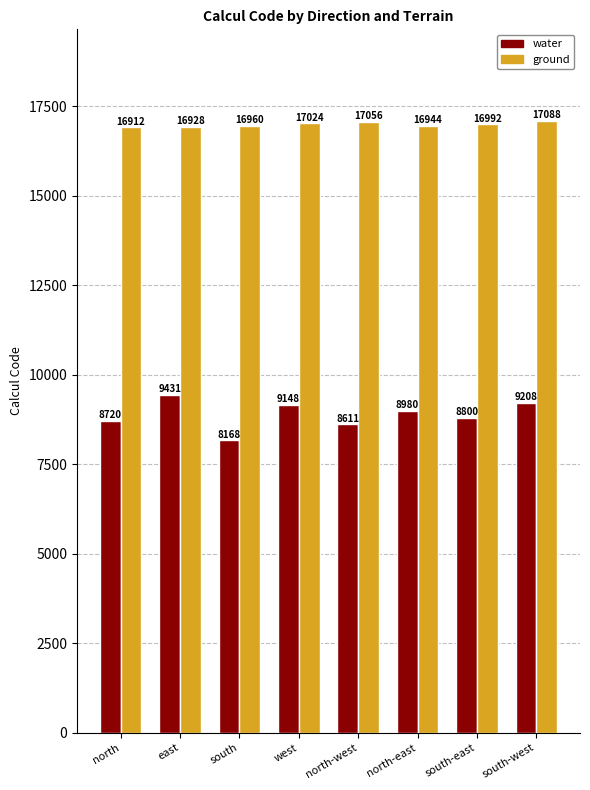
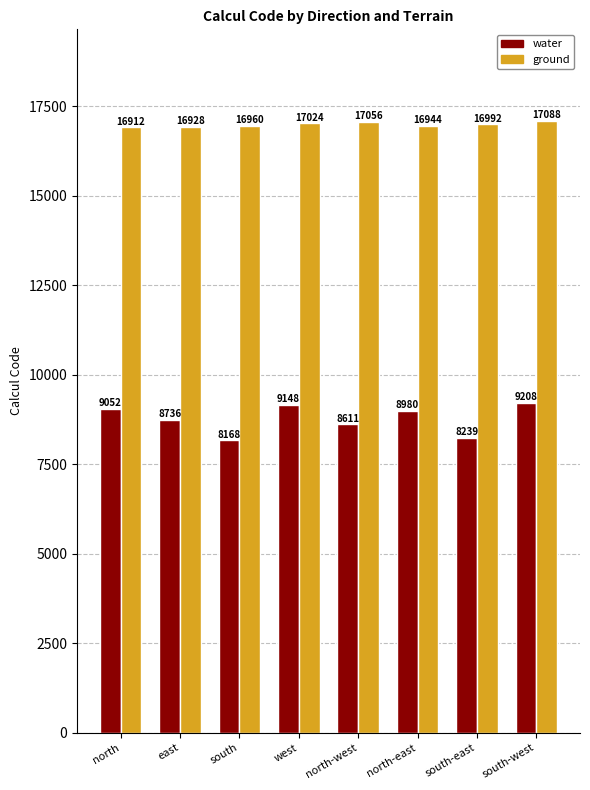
water, north: 8720 -> 9052
water, east: 9431 -> 8736
water, south-east: 8800 -> 8239
